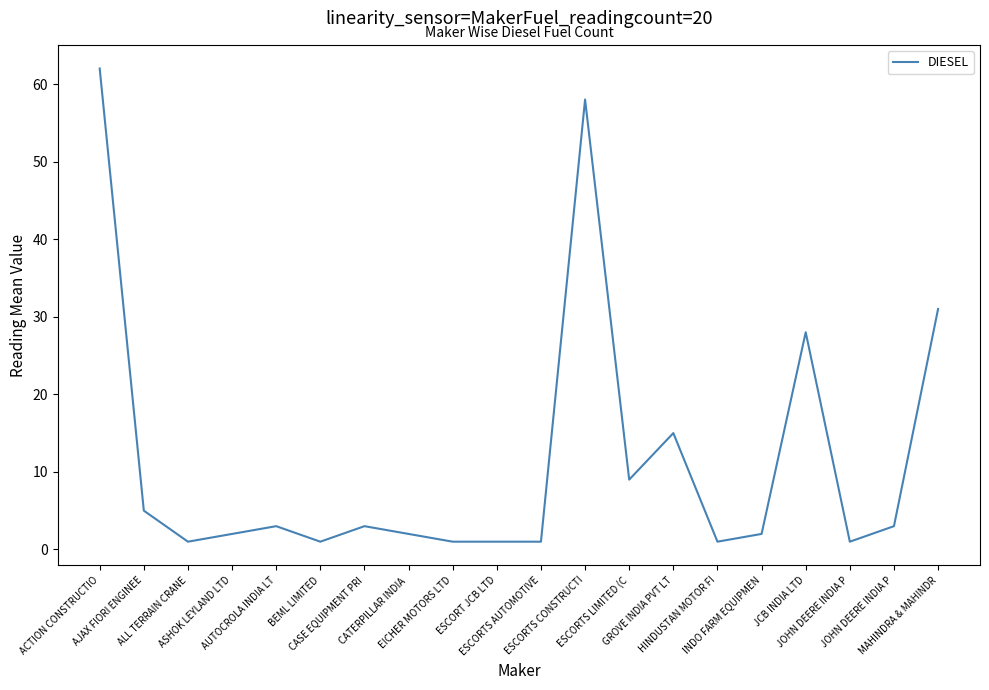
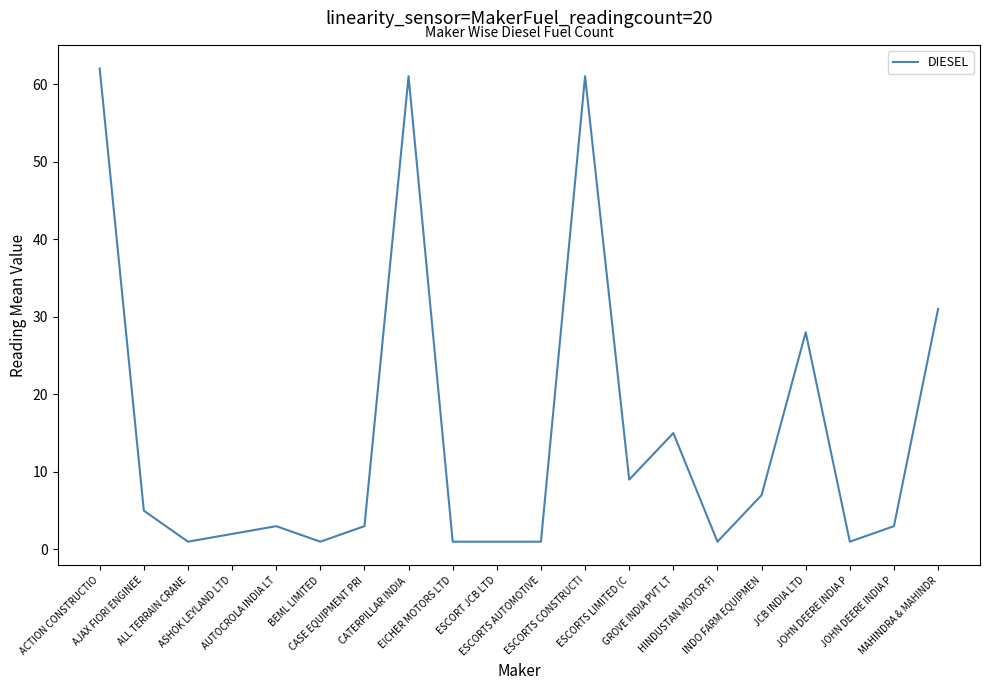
CATERPILLAR INDIA: 2 -> 61
ESCORTS CONSTRUCTI: 58 -> 61
INDO FARM EQUIPMEN: 2 -> 7
